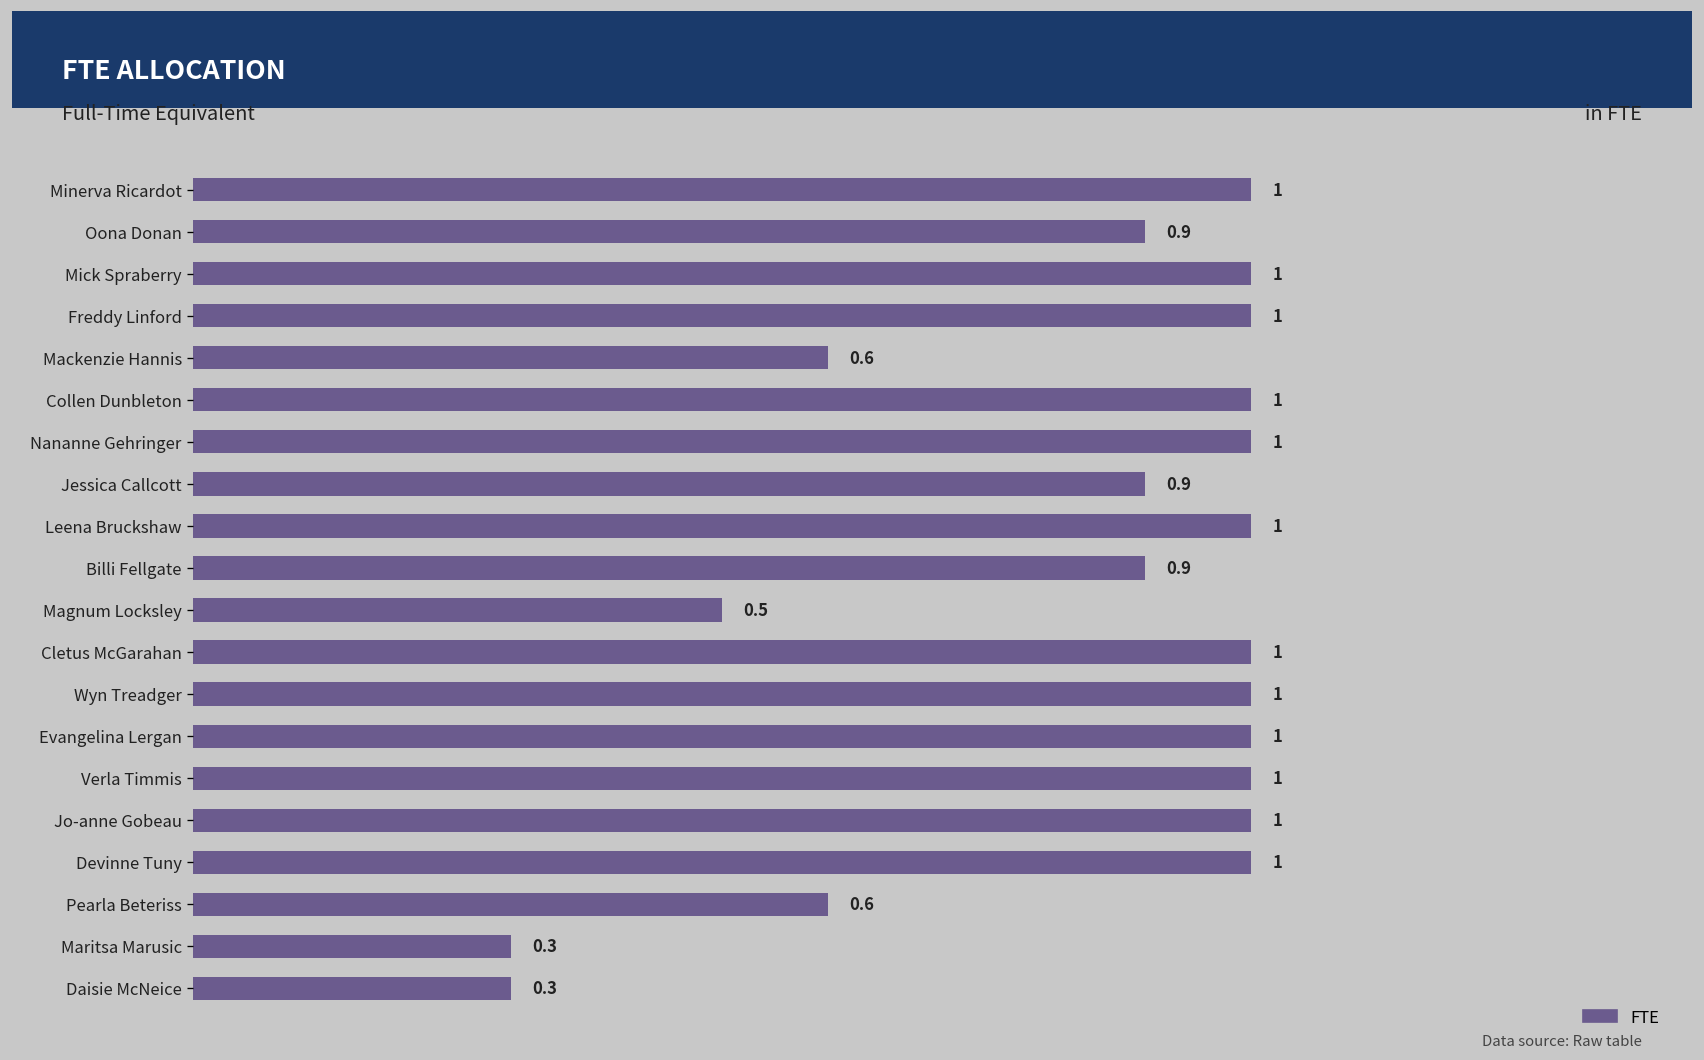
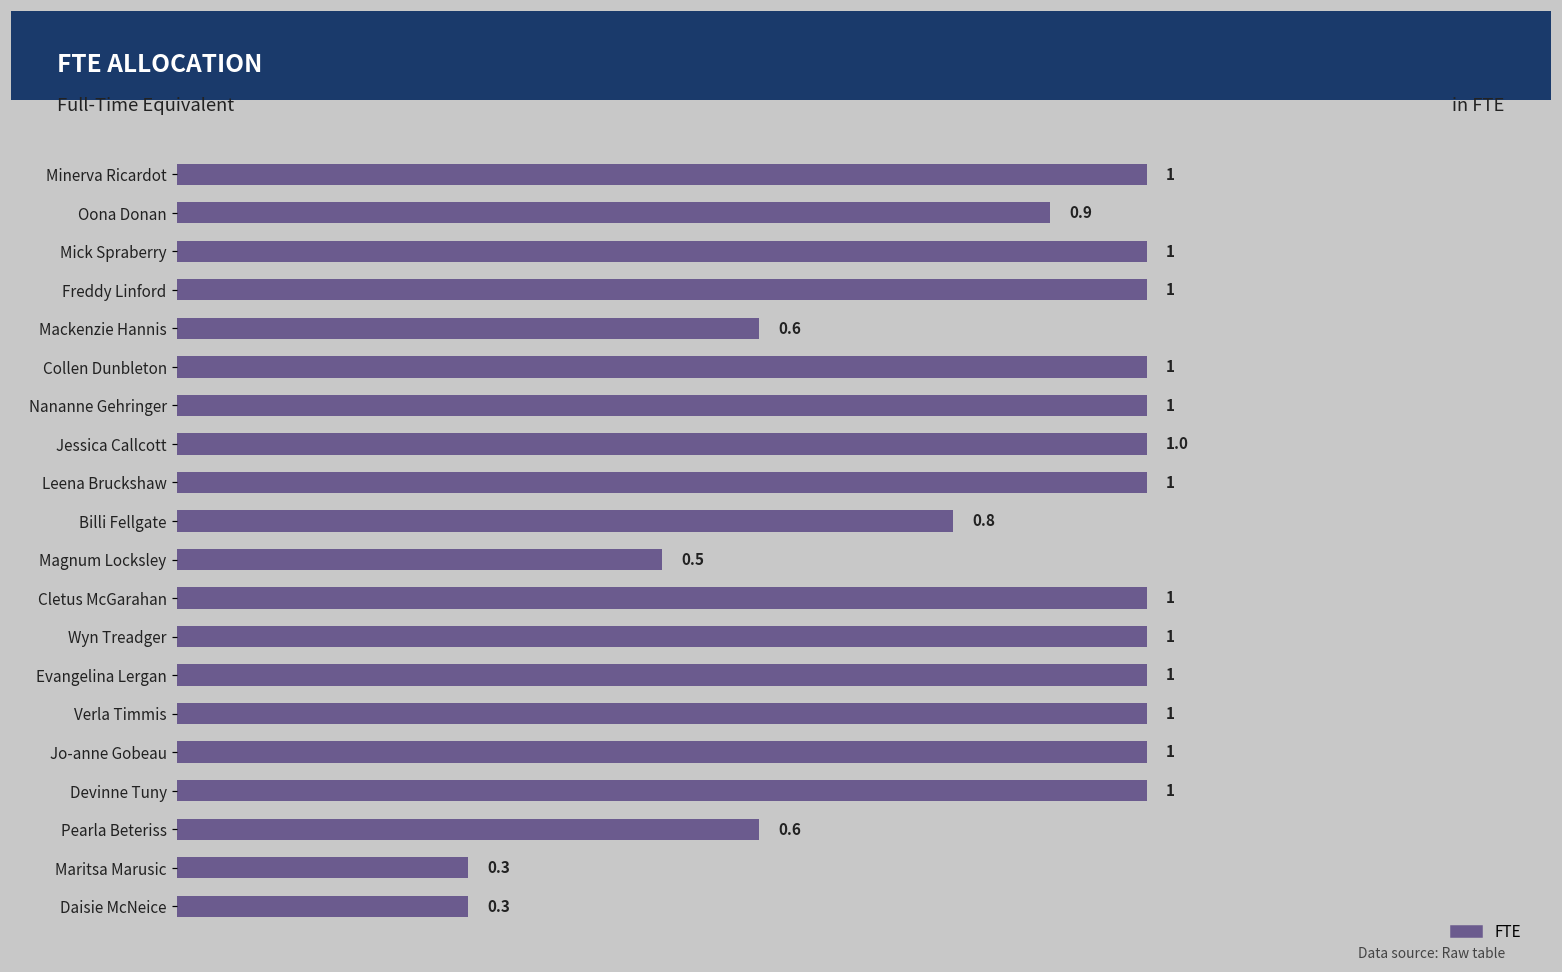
Jessica Callcott: 0.9 -> 1.0
Billi Fellgate: 0.9 -> 0.8
